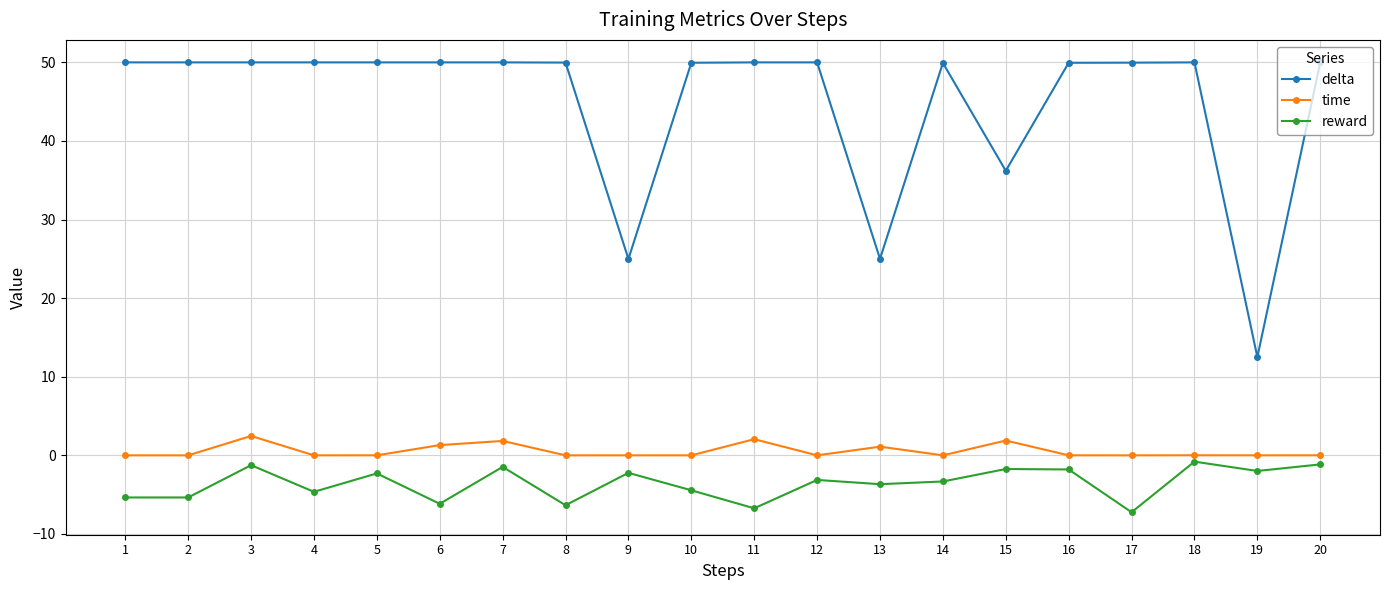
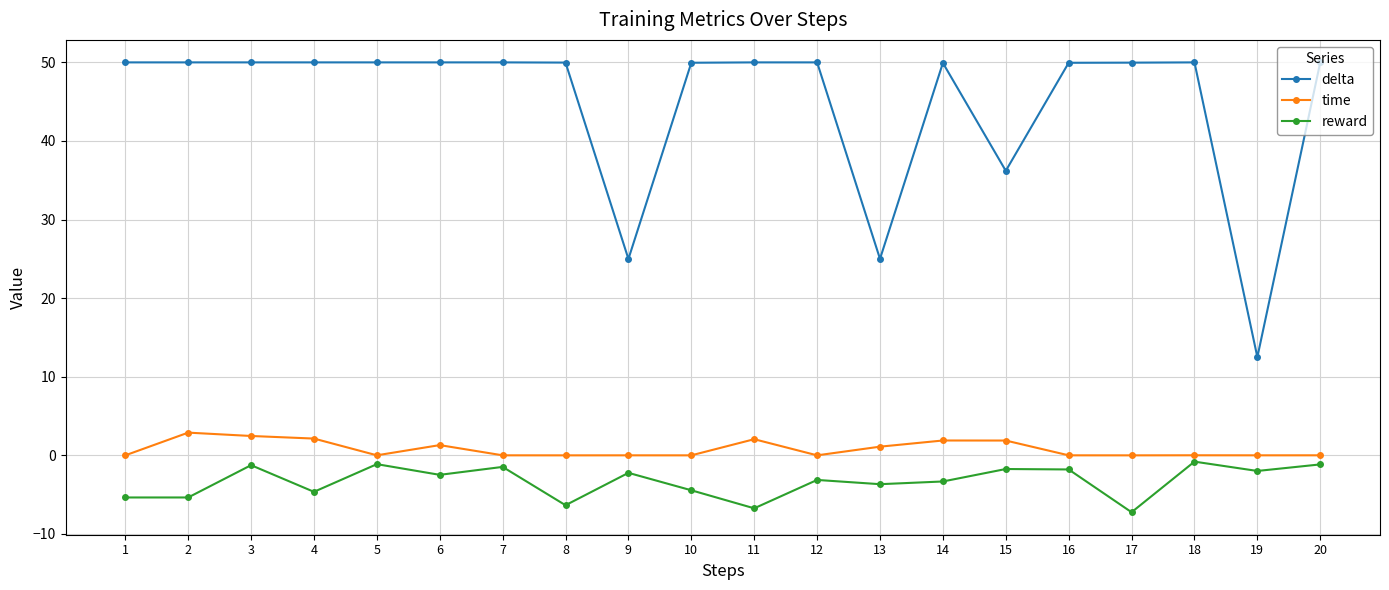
time, 2: 0 -> 3
time, 4: 0 -> 2
reward, 5: -2 -> -1
reward, 6: -6 -> -2
time, 7: 2 -> 0
time, 14: 0 -> 2
